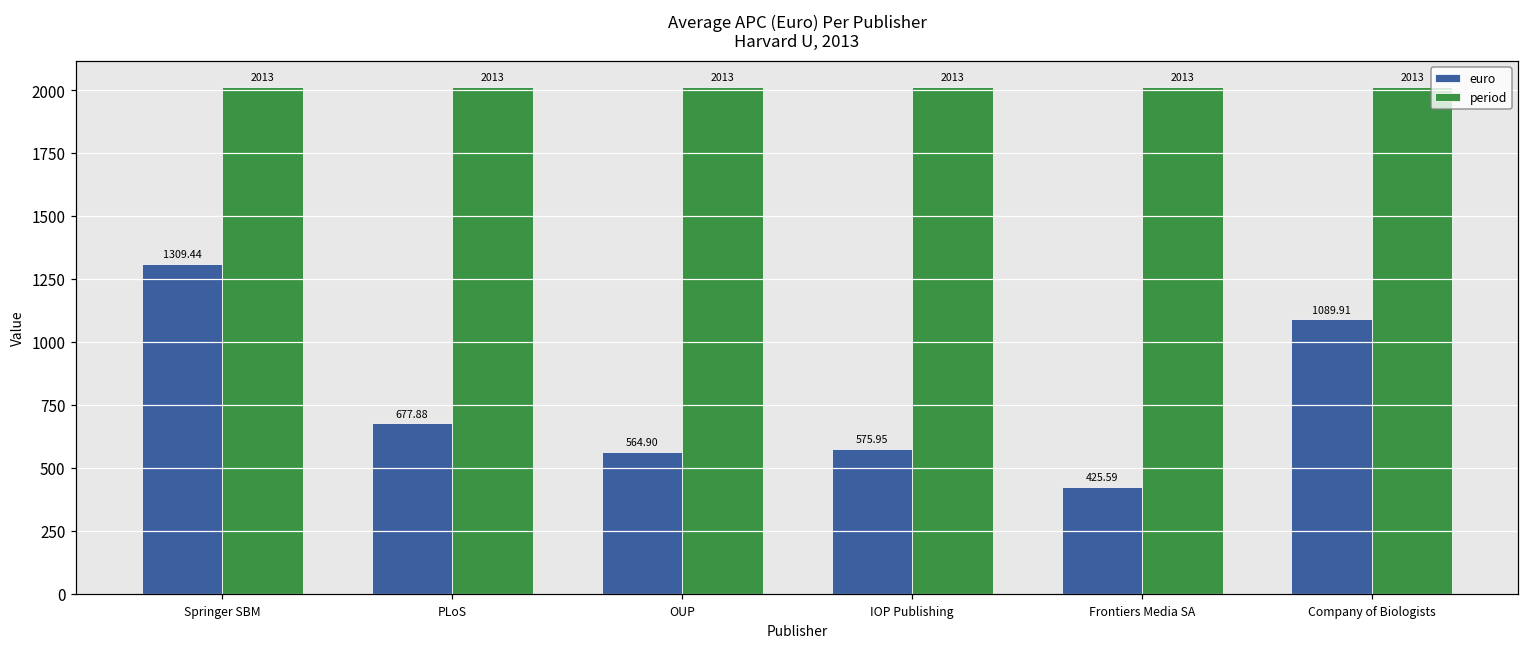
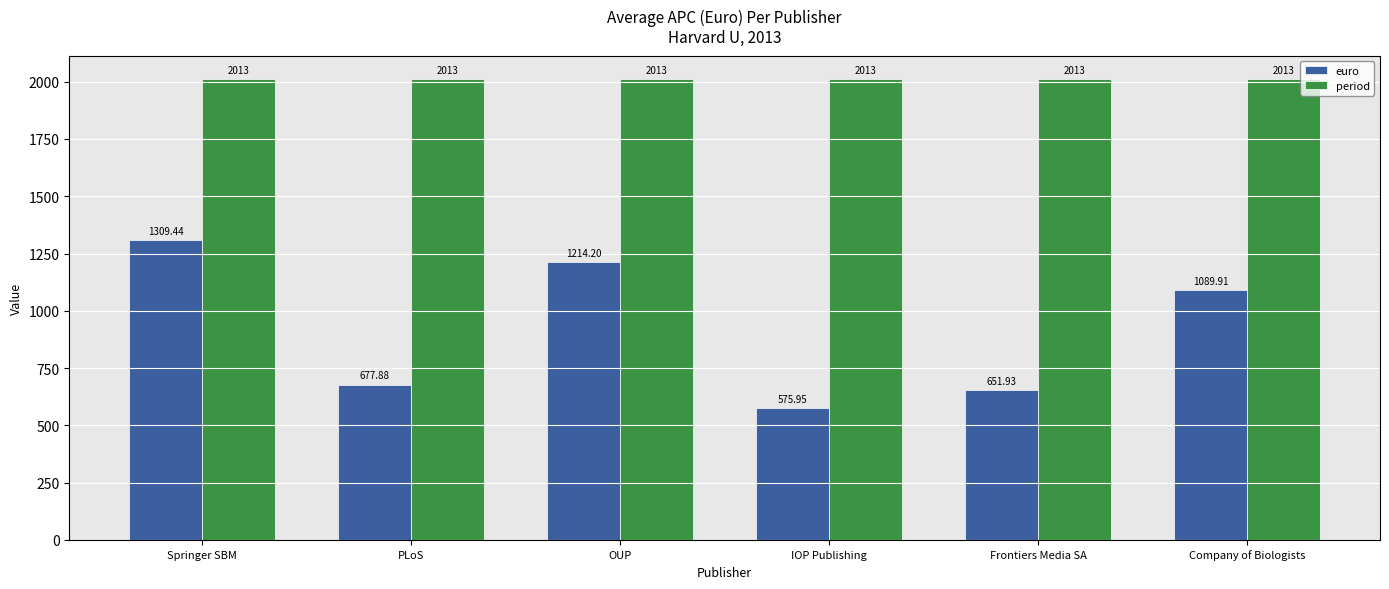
euro, OUP: 564.90 -> 1214.20
euro, Frontiers Media SA: 425.59 -> 651.93
